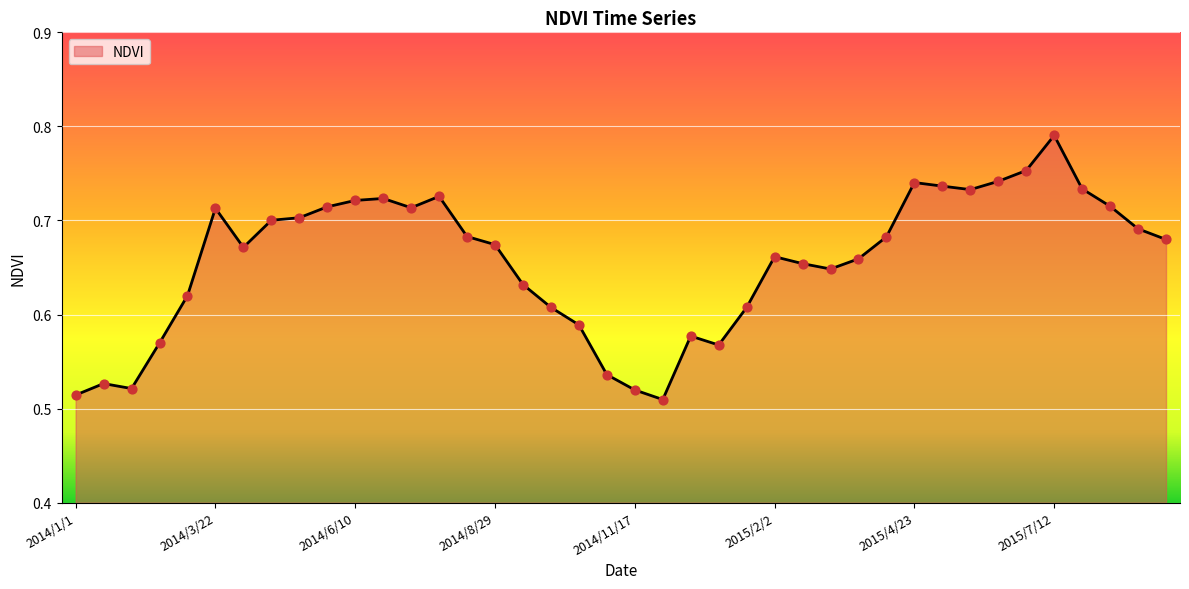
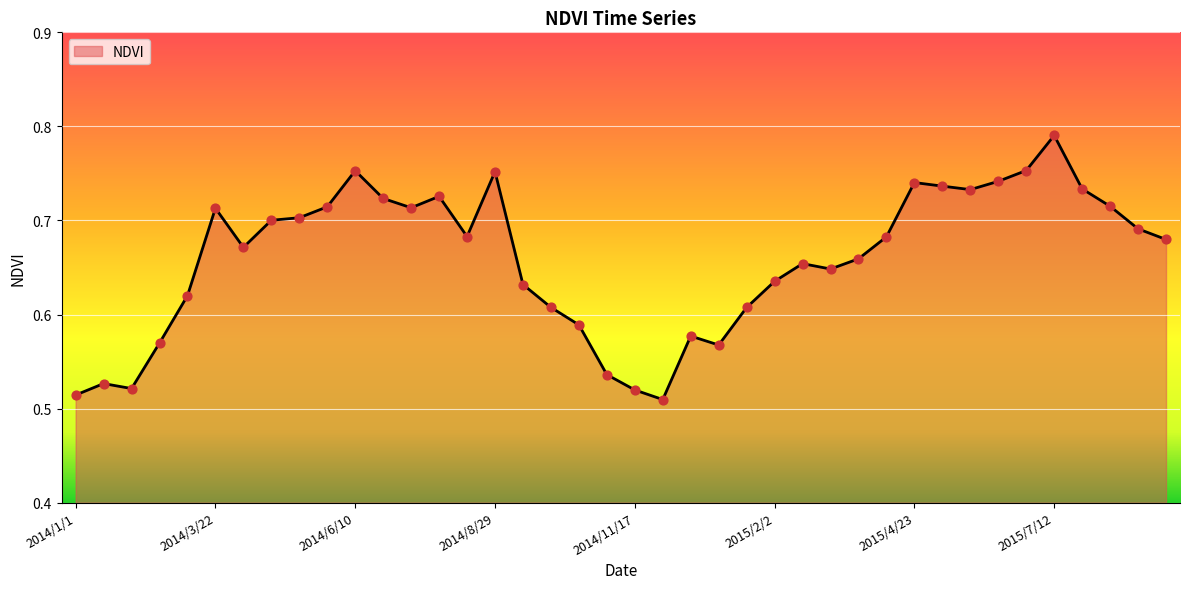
2014/6/10: 0.72 -> 0.75
2014/8/29: 0.67 -> 0.75
2015/2/2: 0.66 -> 0.64
